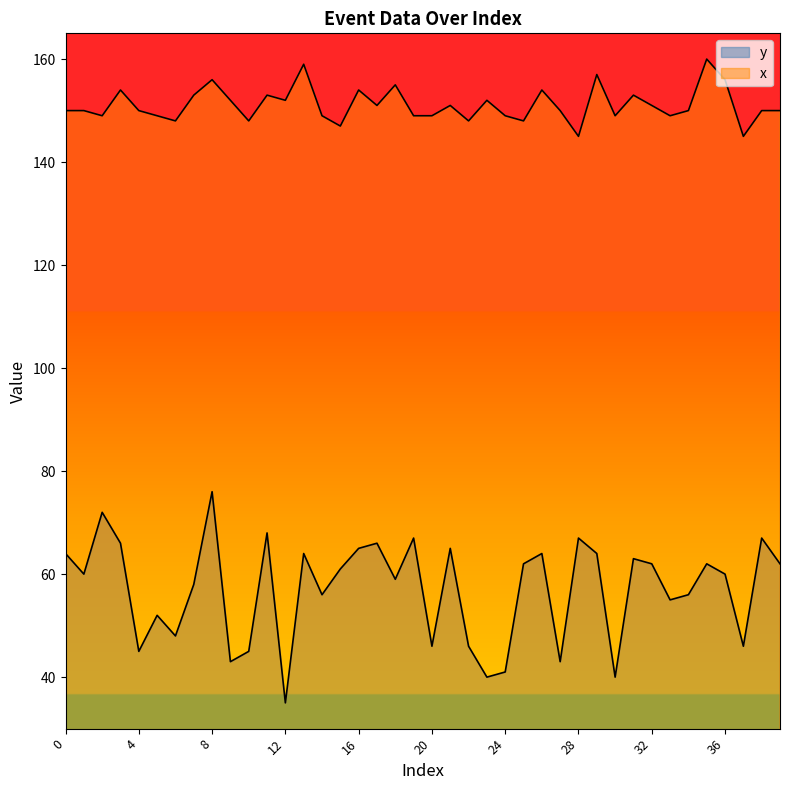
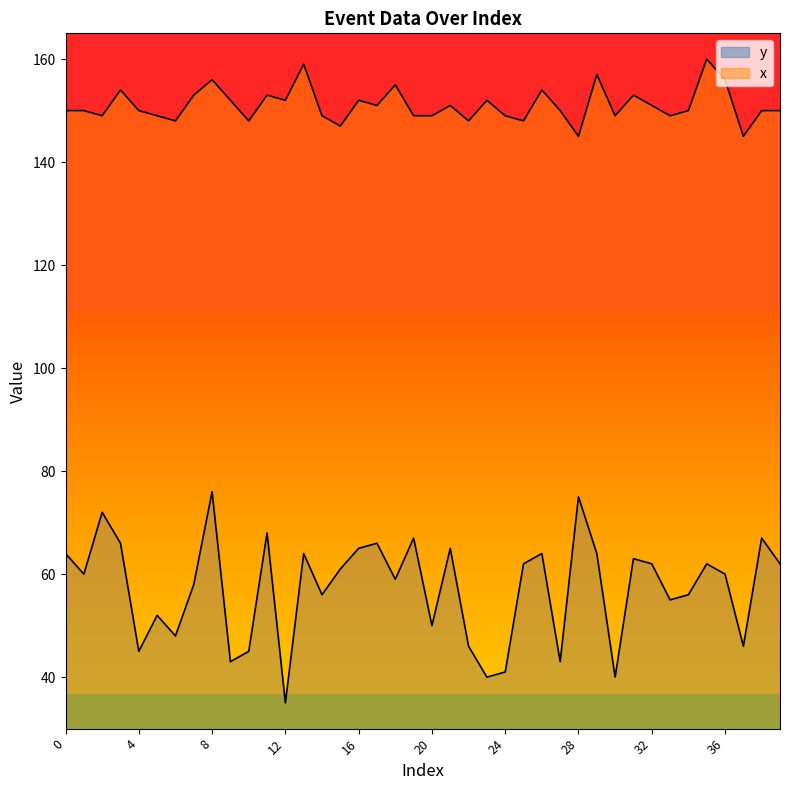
x, 16: 154 -> 152
y, 20: 46 -> 50
y, 28: 67 -> 75
